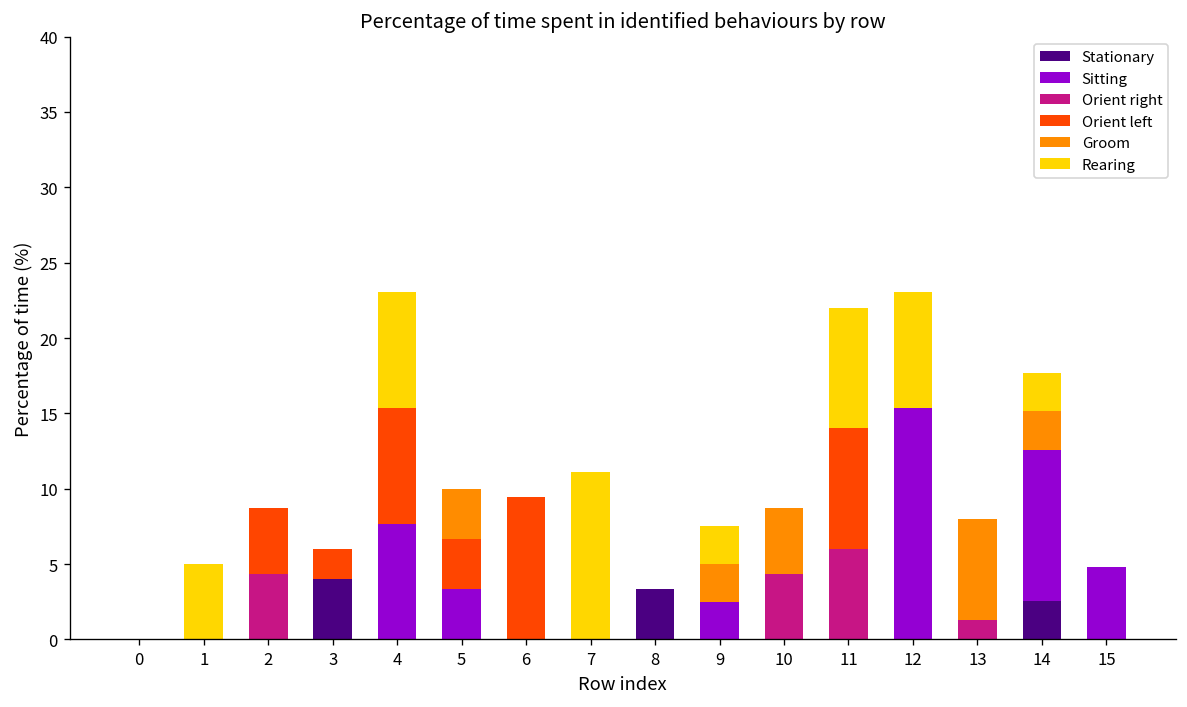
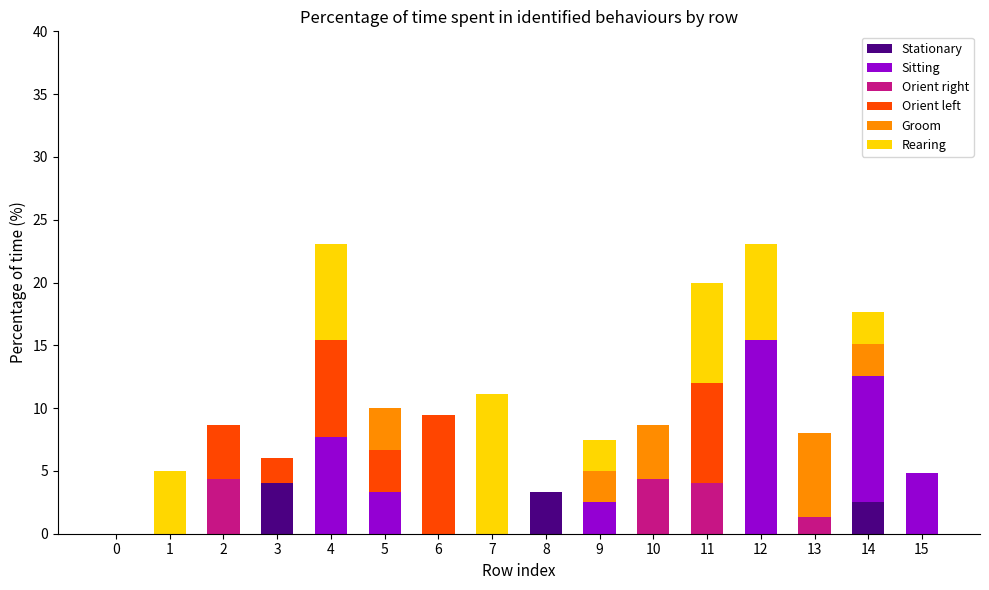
Orient right, 11: 6.0 -> 4.0
